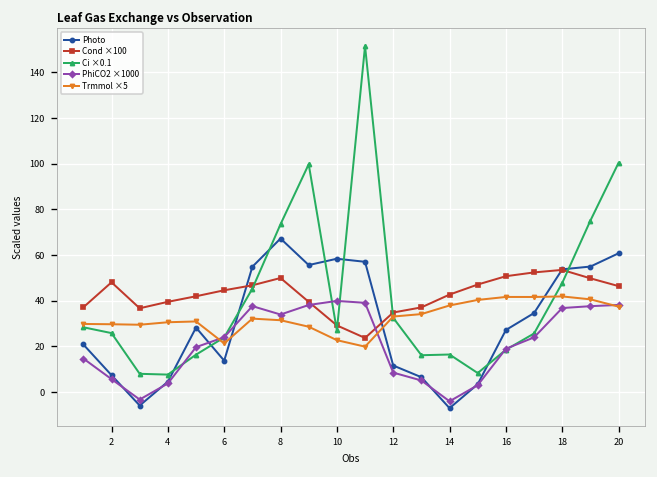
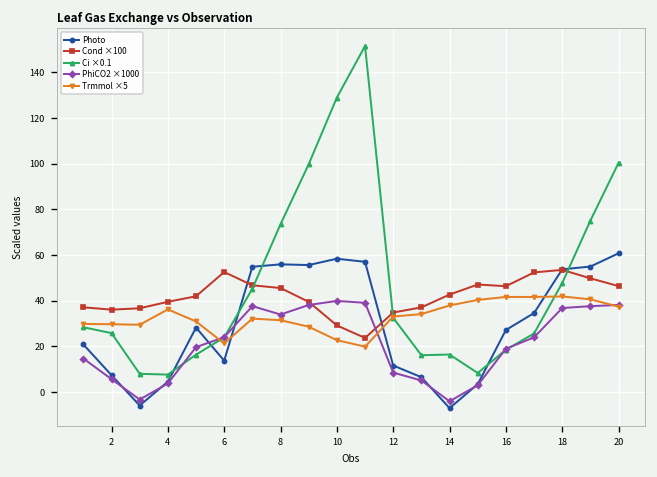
Cond ×100, 2: 48 -> 36
Trmmol ×5, 4: 31 -> 36
Cond ×100, 6: 45 -> 53
Photo, 8: 67 -> 56
Cond ×100, 8: 50 -> 46
Ci ×0.1, 10: 27 -> 129
Cond ×100, 16: 51 -> 46
